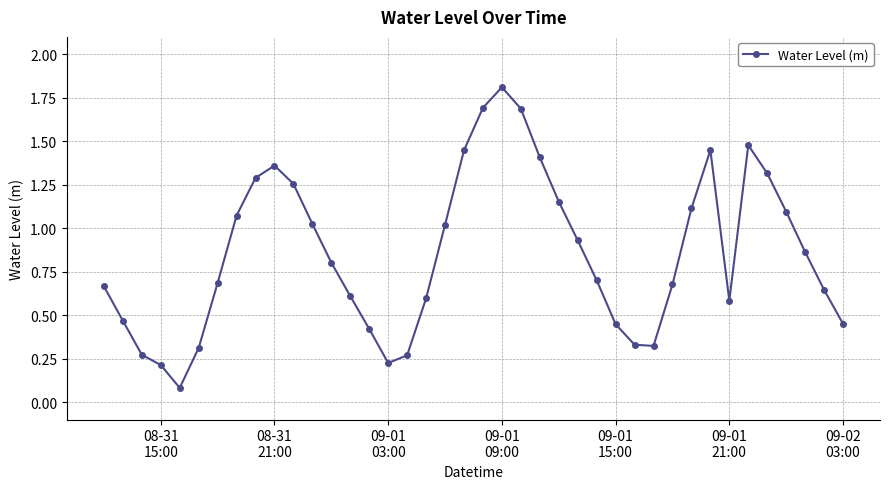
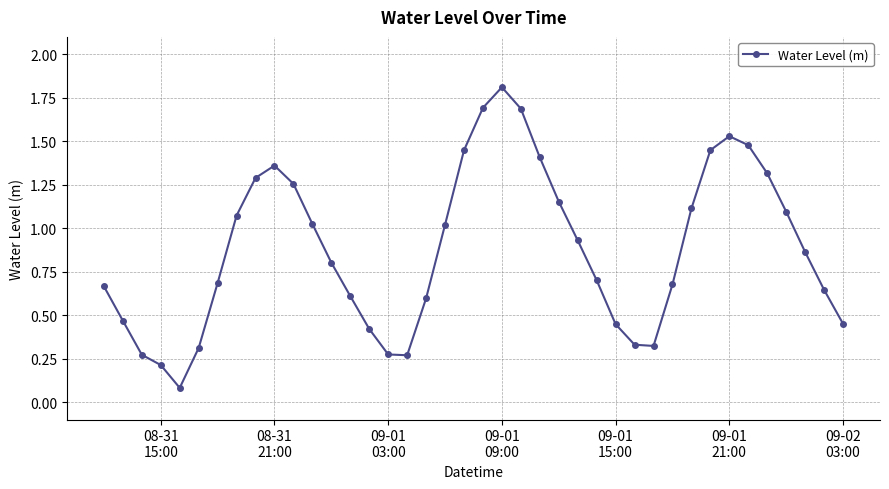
09-01 03:00: 0.22 -> 0.27
09-01 21:00: 0.58 -> 1.53
